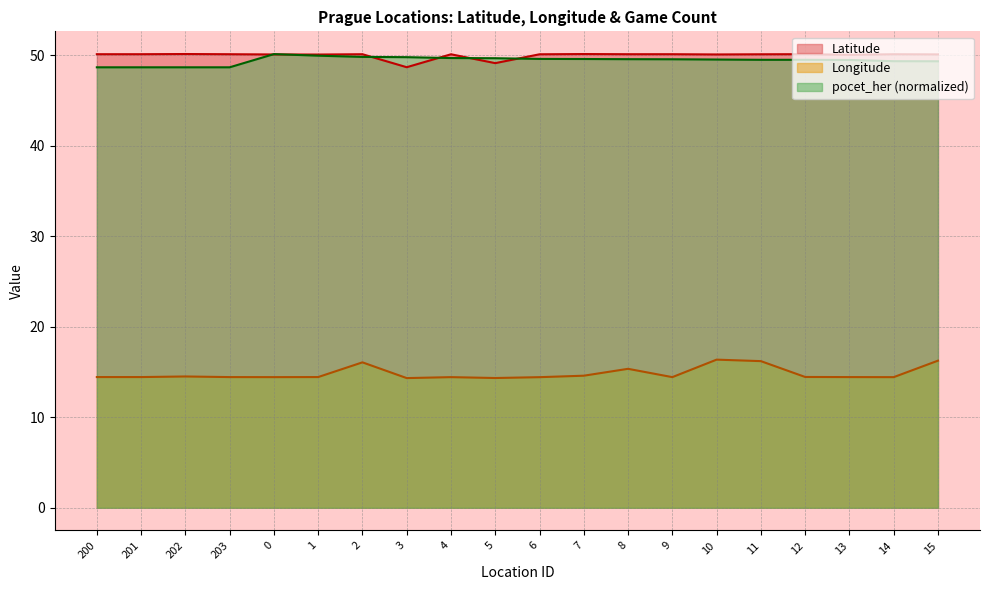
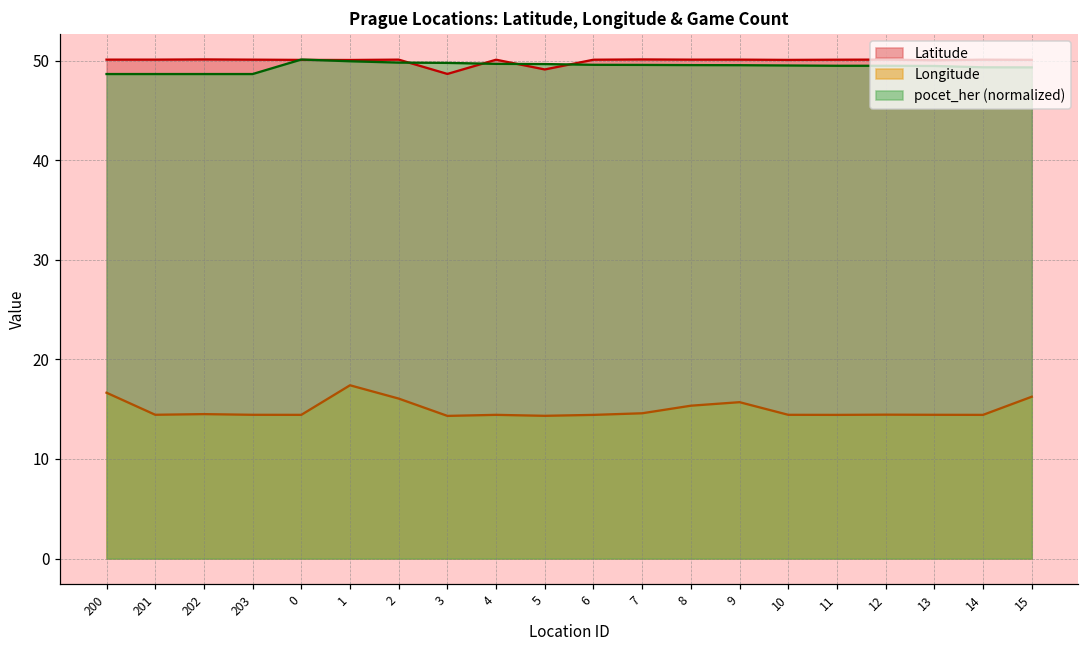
Longitude, 200: 14 -> 17
Longitude, 1: 14 -> 17
Longitude, 9: 14 -> 16
Longitude, 10: 16 -> 14
Longitude, 11: 16 -> 14
